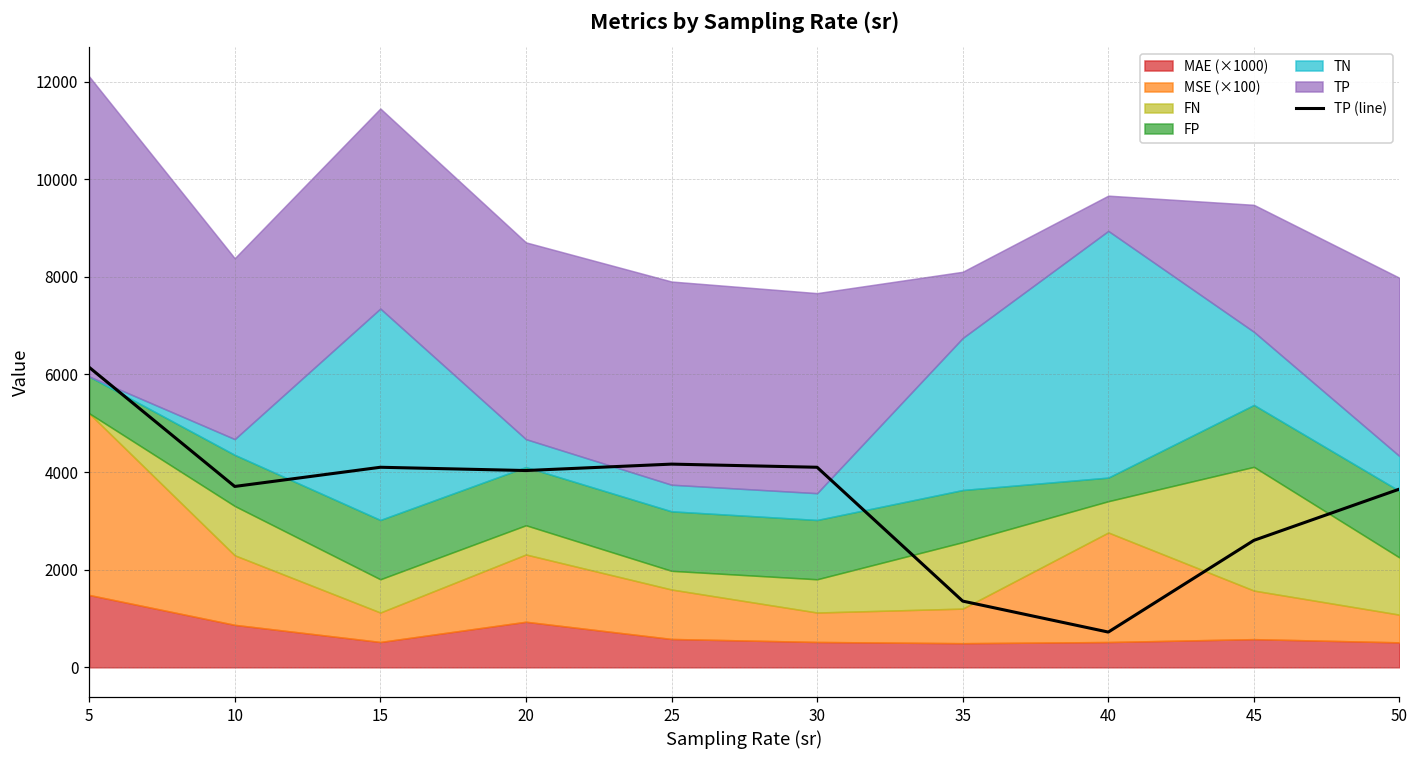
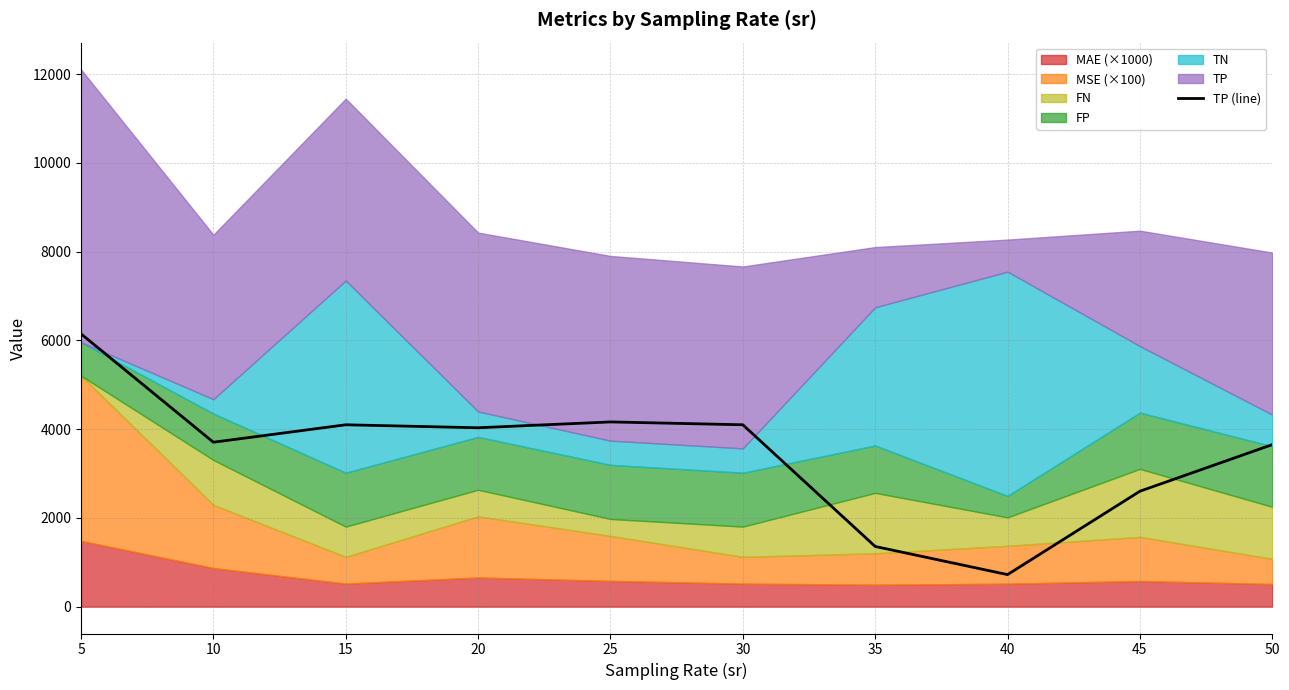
MAE (×1000), 20: 900 -> 700
MSE (×100), 40: 2200 -> 900
FN, 45: 2500 -> 1500
